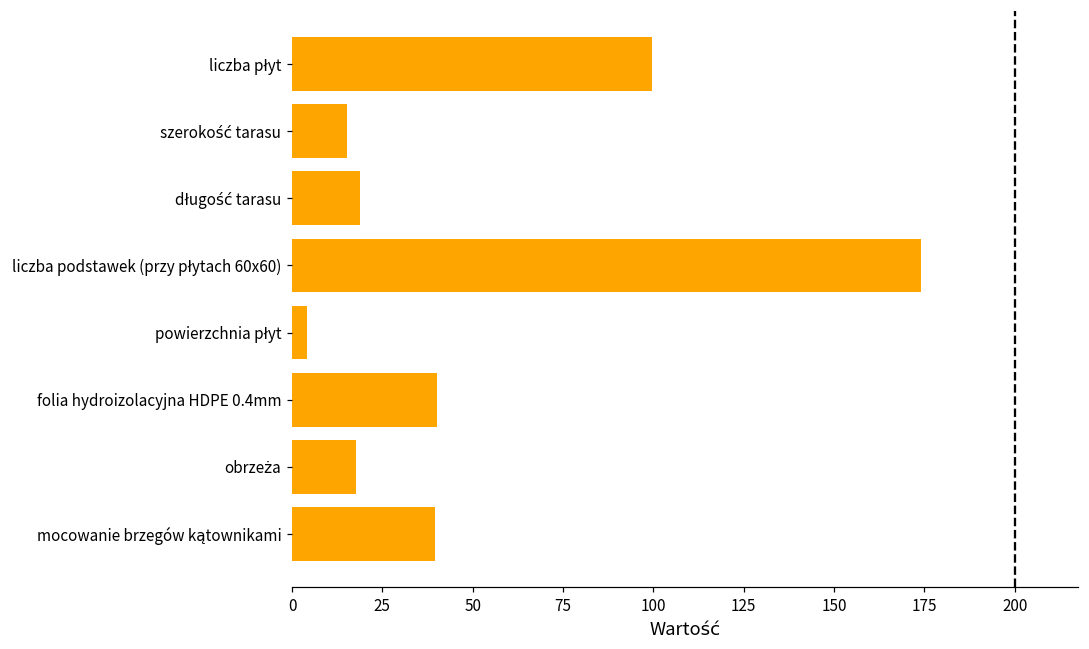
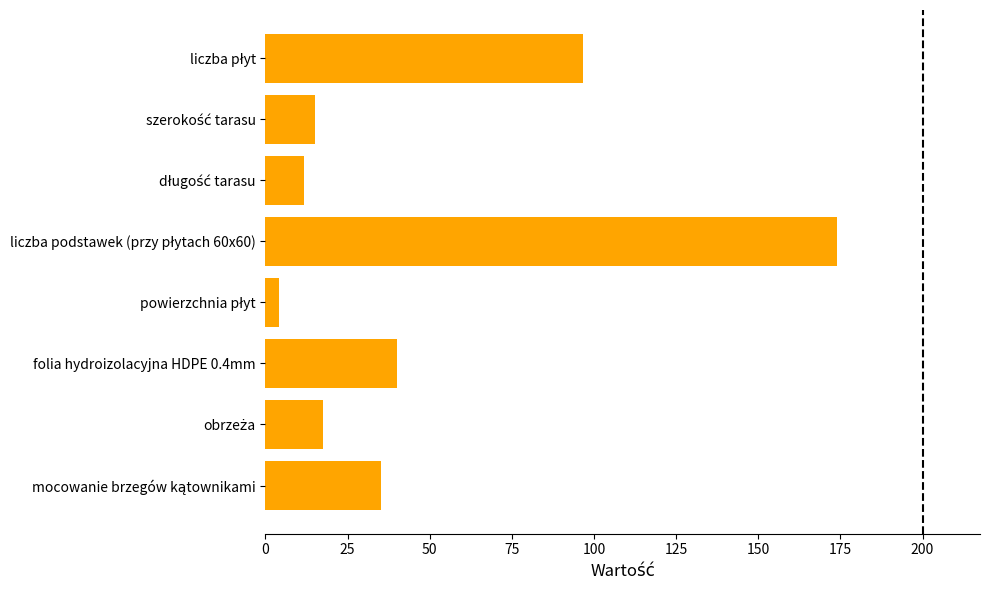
liczba płyt: 100 -> 97
długość tarasu: 19 -> 12
mocowanie brzegów kątownikami: 40 -> 35
